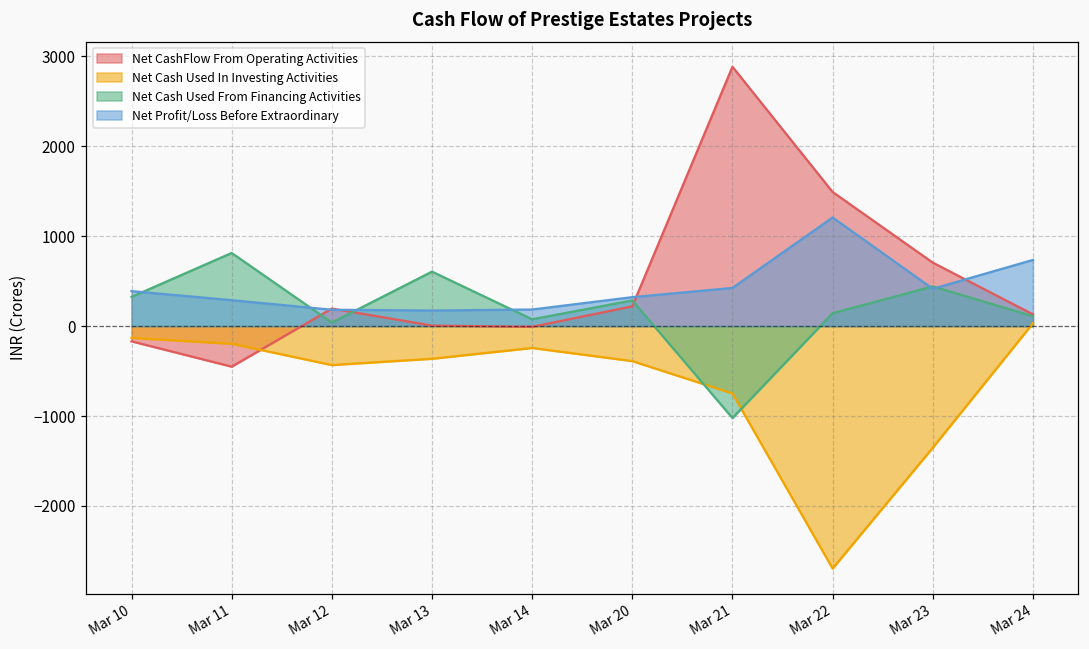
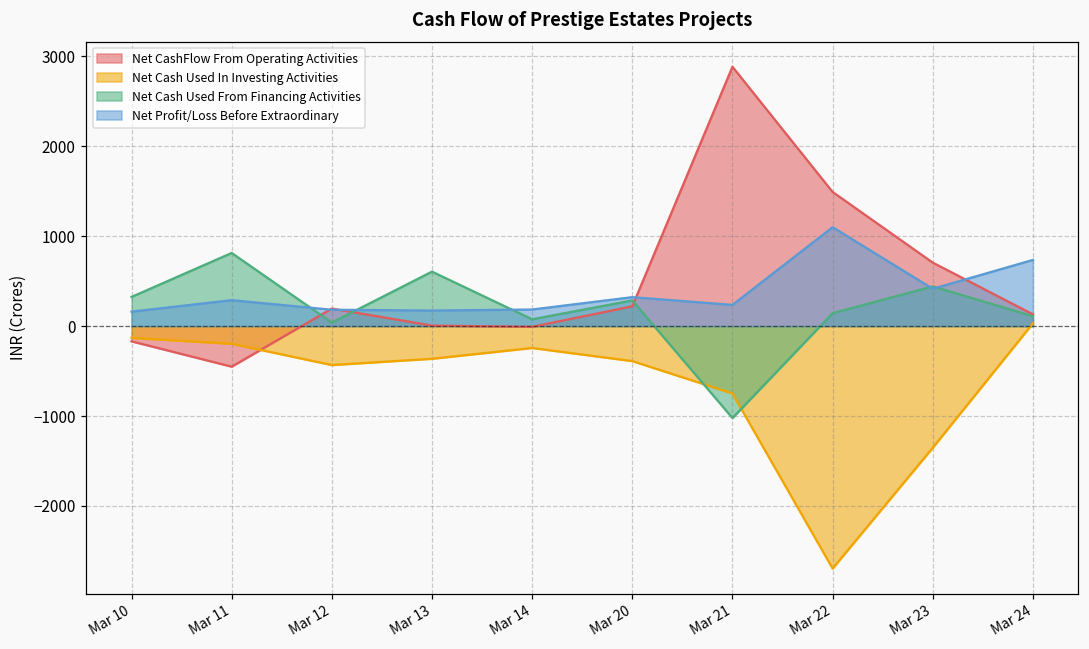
Net Profit/Loss Before Extraordinary, Mar 10: 400 -> 200
Net Profit/Loss Before Extraordinary, Mar 21: 400 -> 200
Net Profit/Loss Before Extraordinary, Mar 22: 1200 -> 1100
